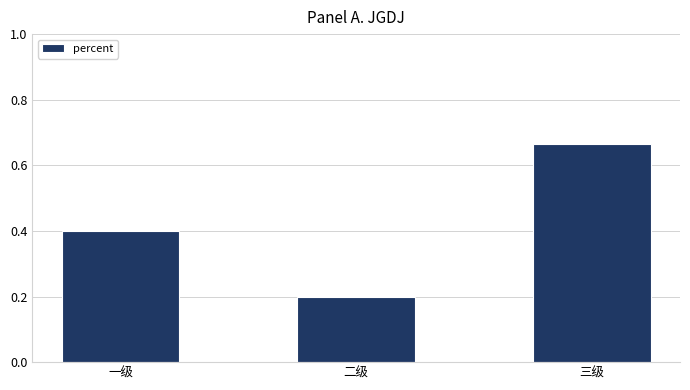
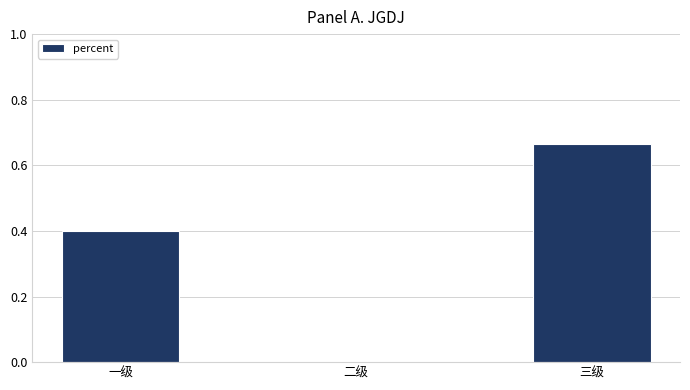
二级: 0.2 -> 0.0
